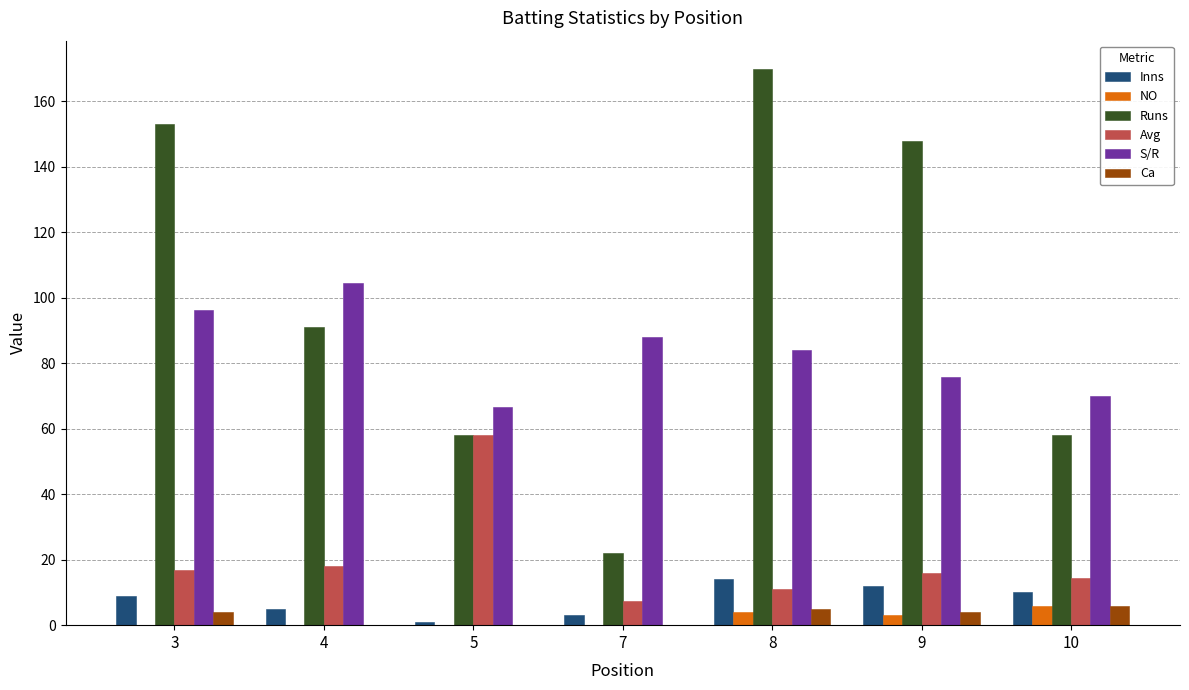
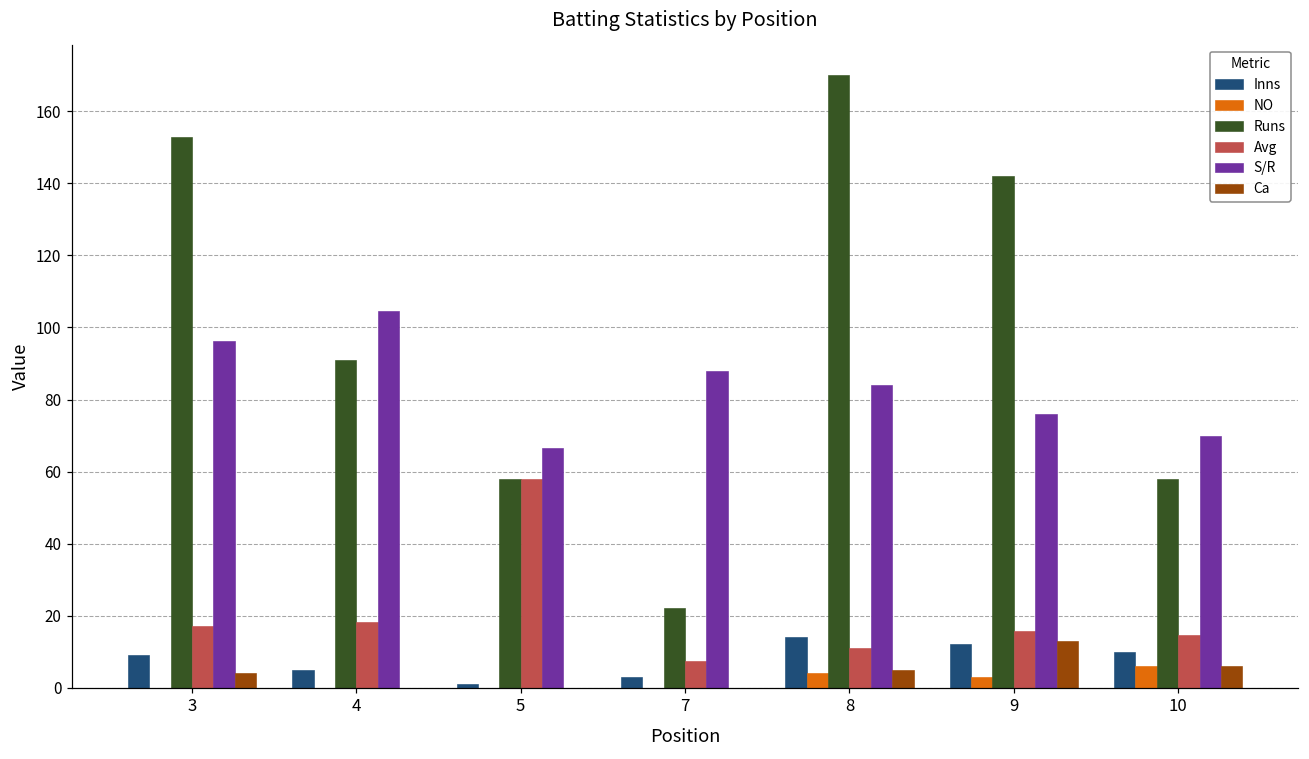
Runs, 9: 148 -> 142
Ca, 9: 4 -> 13
